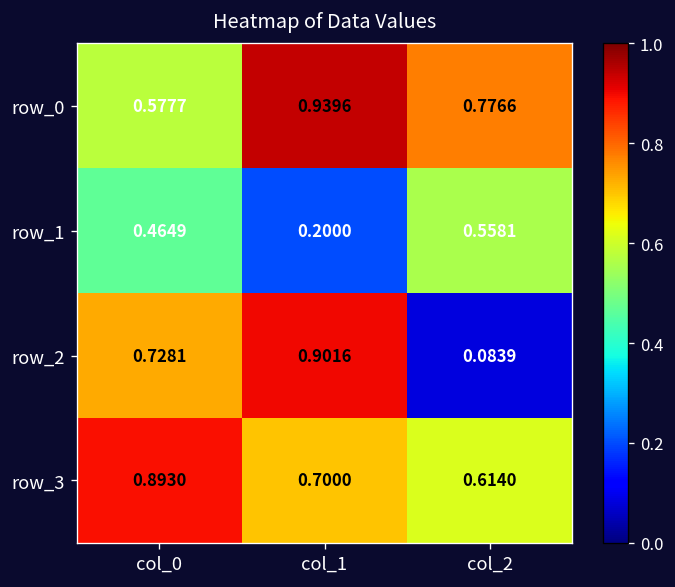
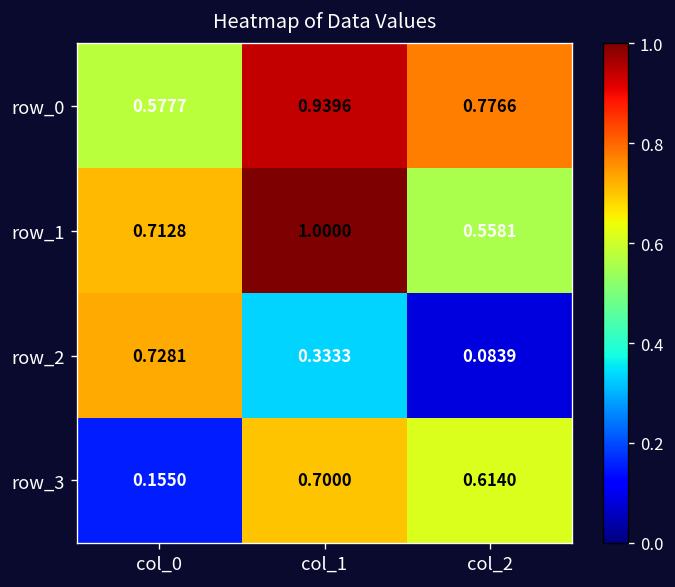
row_1, col_0: 0.4649 -> 0.7128
row_1, col_1: 0.2000 -> 1.0000
row_2, col_1: 0.9016 -> 0.3333
row_3, col_0: 0.8930 -> 0.1550
